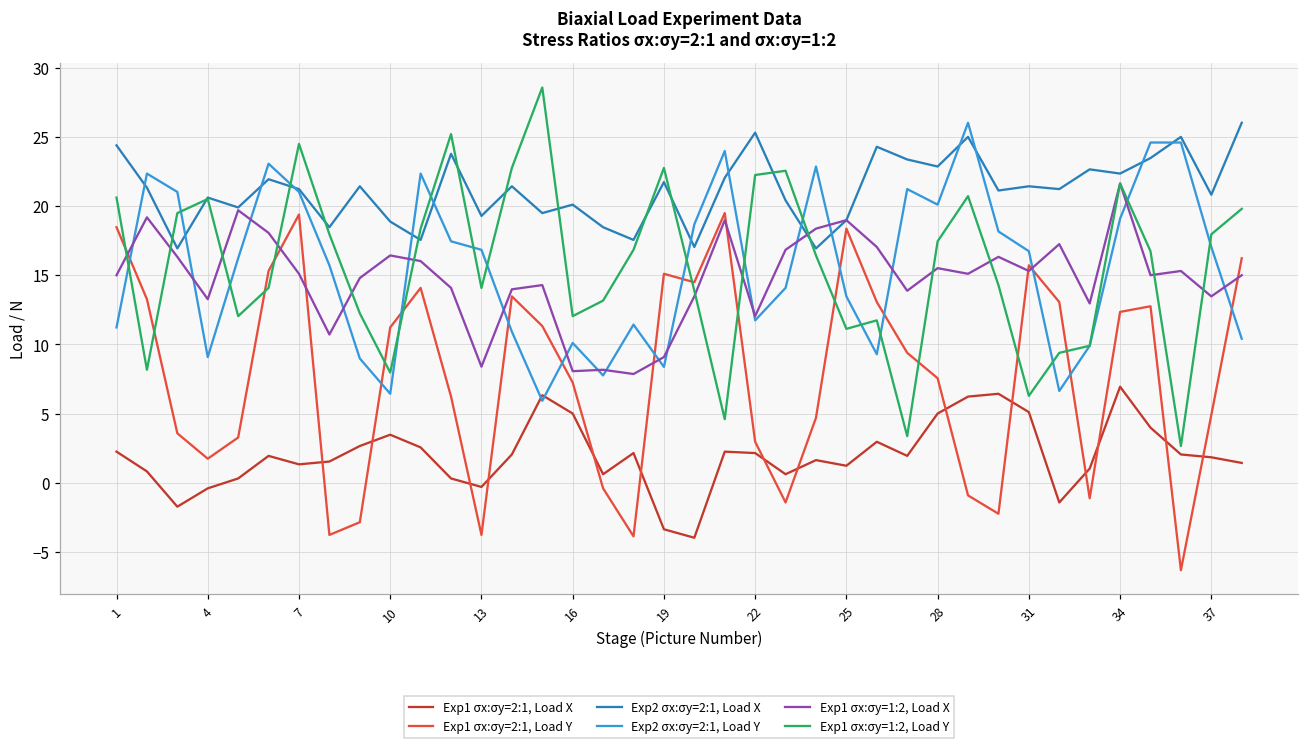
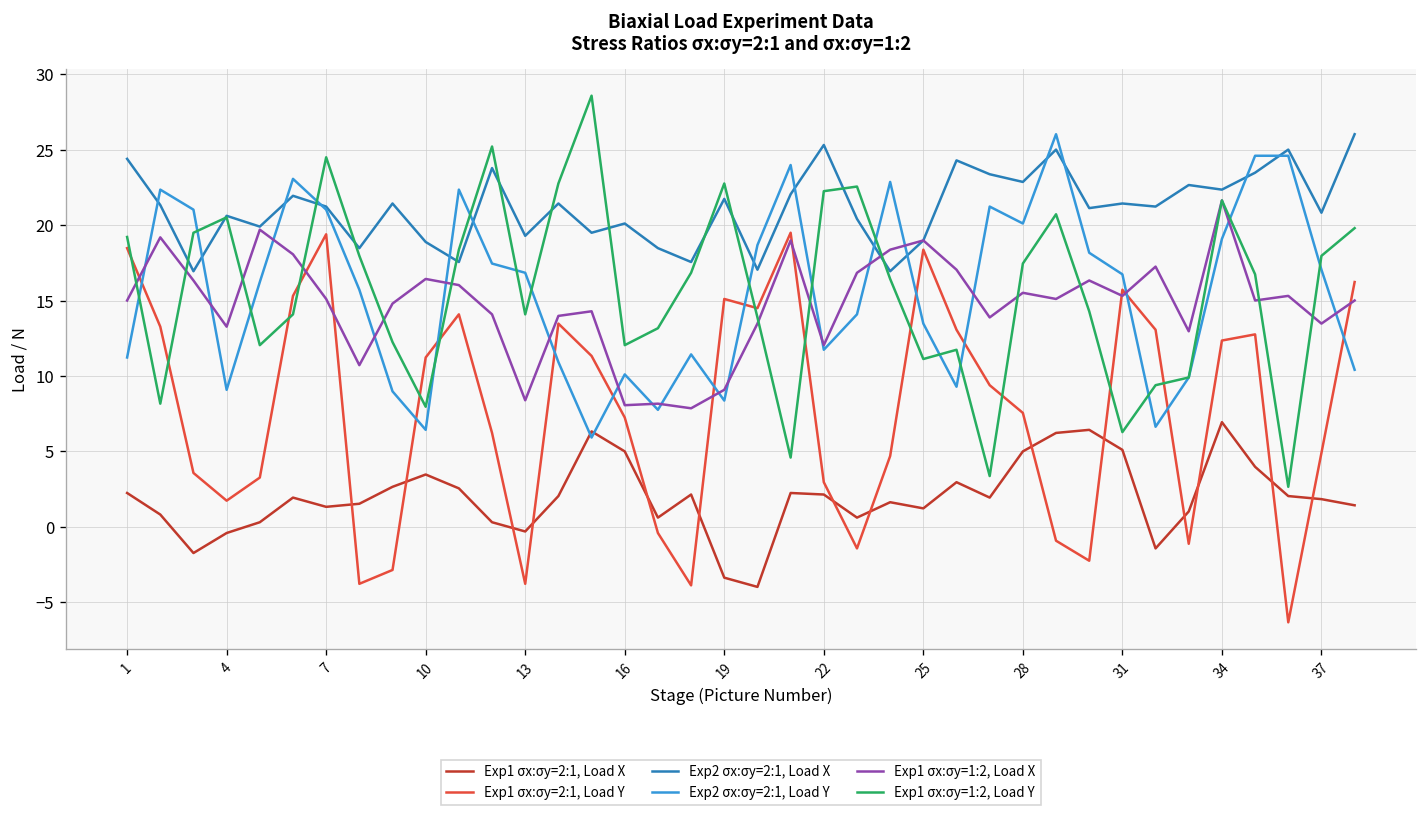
Exp1 σx:σy=1:2, Load Y, 1: 20.6 -> 19.2
